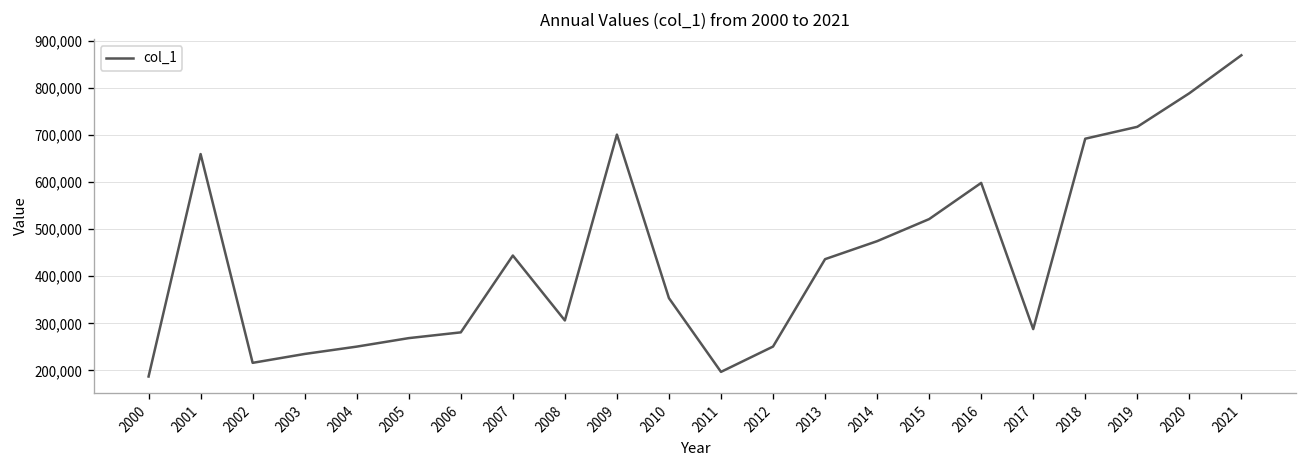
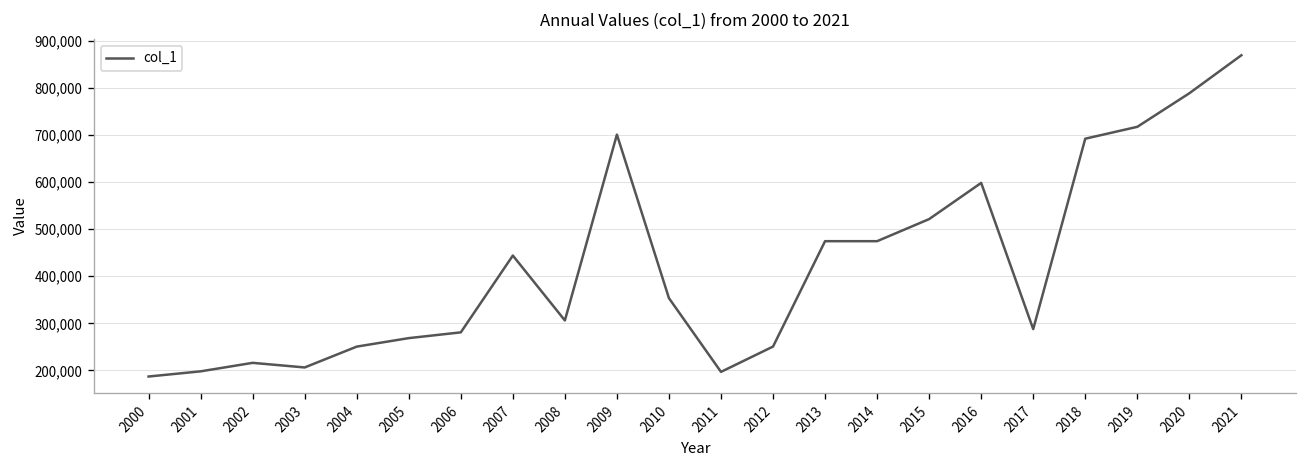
2001: 660,000 -> 200,000
2003: 230,000 -> 210,000
2013: 440,000 -> 470,000
